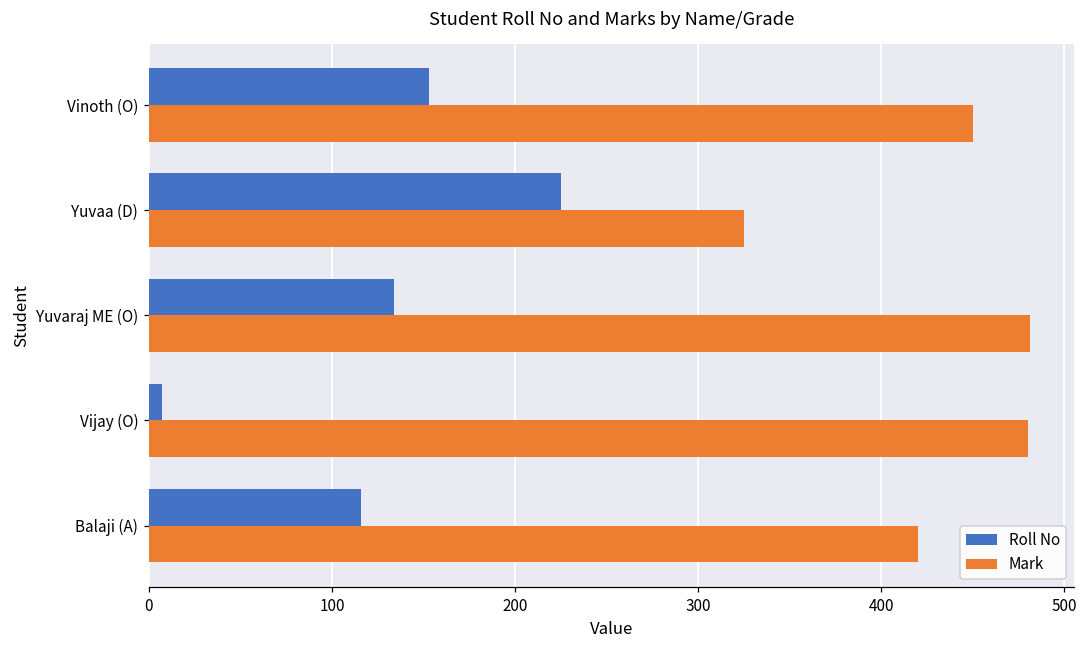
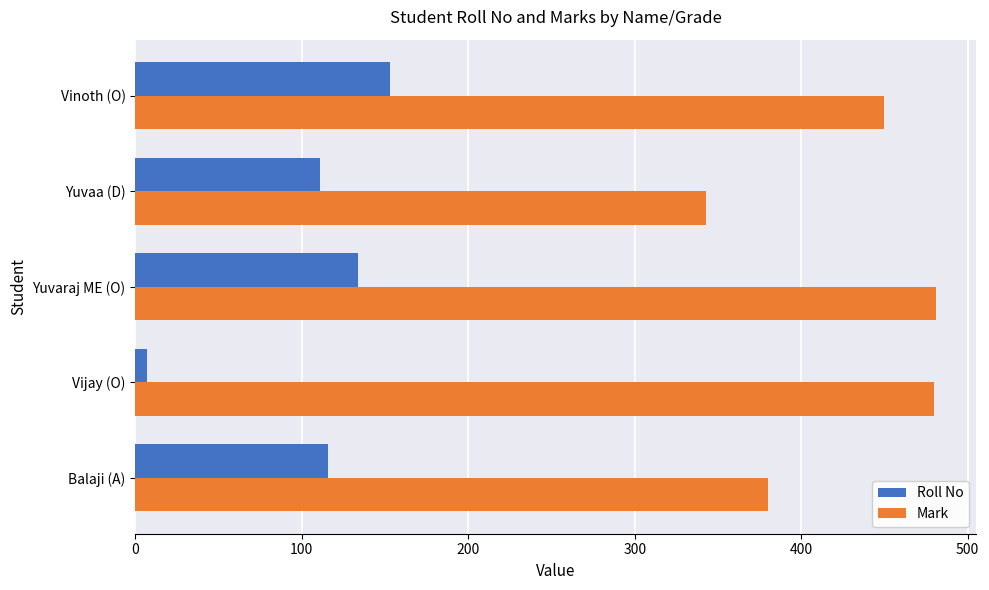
Roll No, Yuvaa (D): 225 -> 111
Mark, Yuvaa (D): 325 -> 343
Mark, Balaji (A): 420 -> 380
